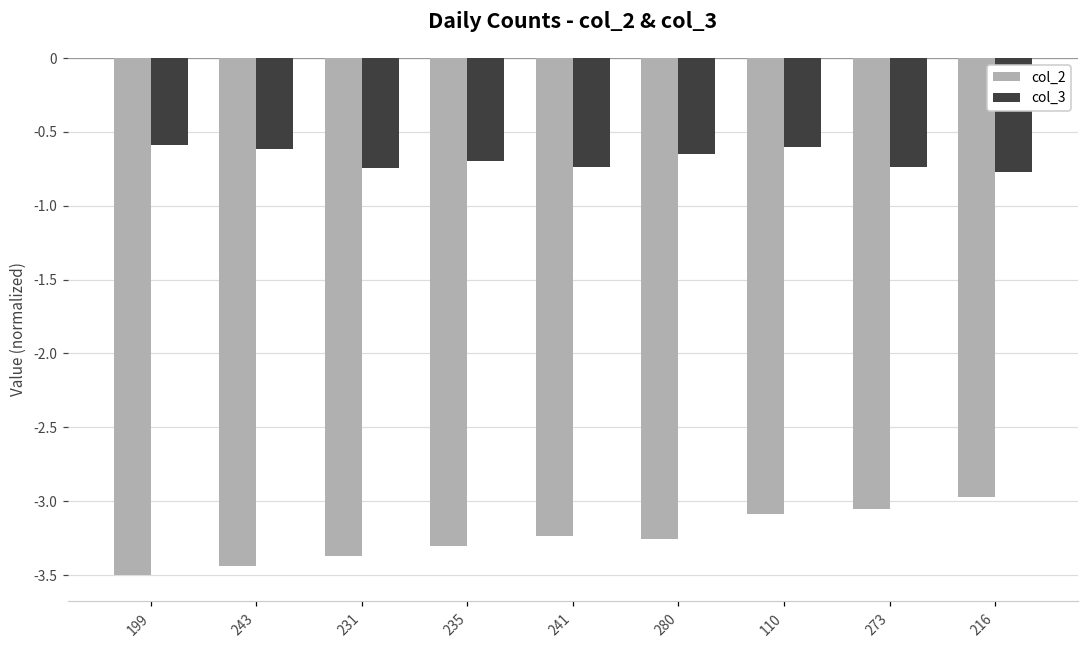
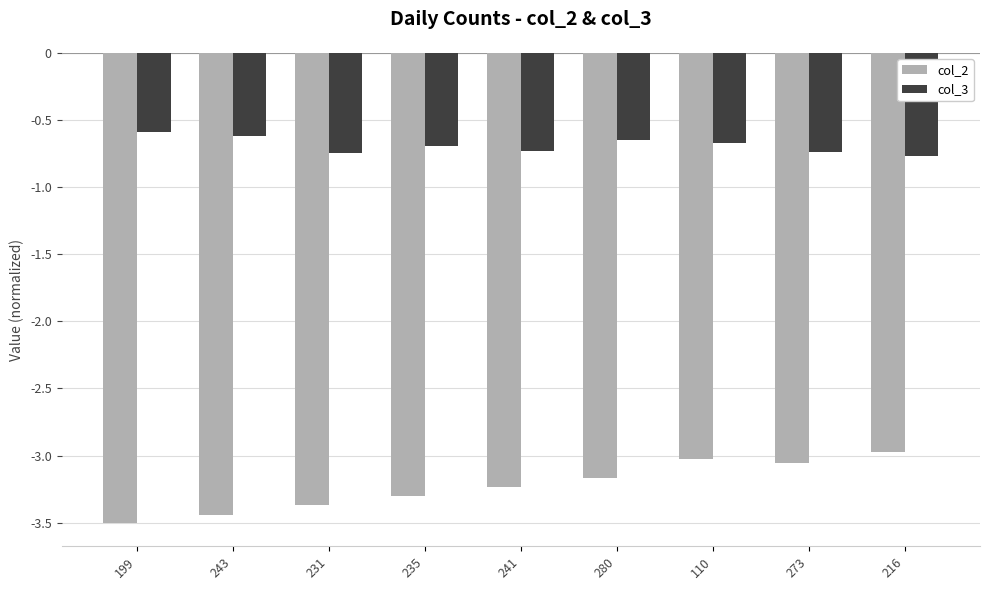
col_2, 280: -3.25 -> -3.17
col_2, 110: -3.08 -> -3.02
col_3, 110: -0.60 -> -0.67
